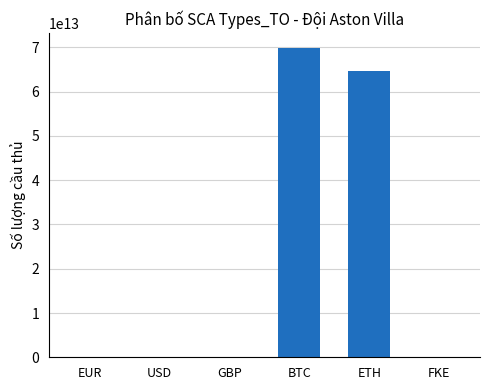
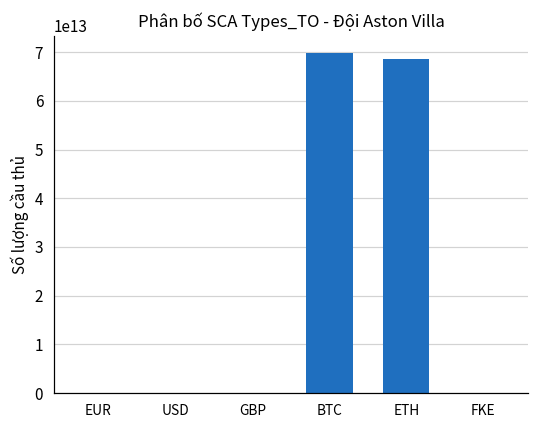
ETH: 65000000000000 -> 69000000000000
